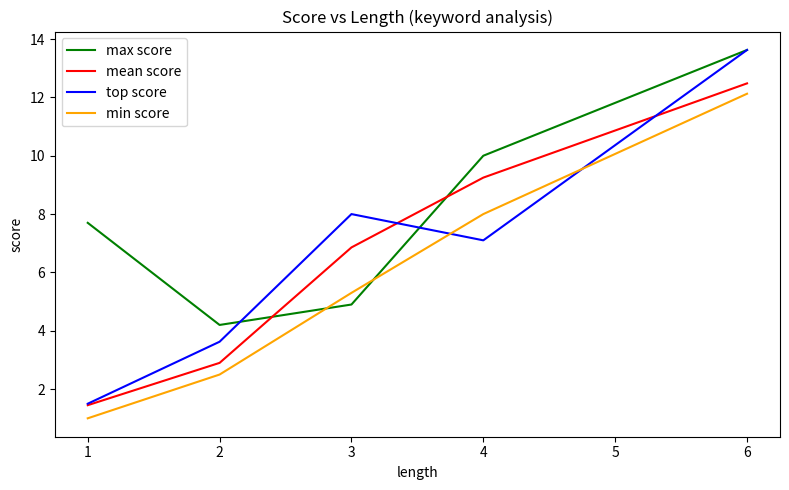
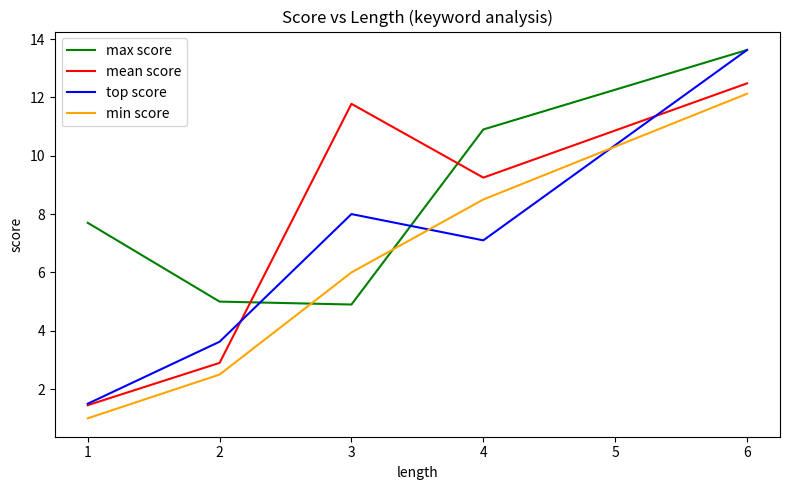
max score, 2: 4.2 -> 5.0
mean score, 3: 6.9 -> 11.8
min score, 3: 5.3 -> 6.0
max score, 4: 10.0 -> 10.9
min score, 4: 8.0 -> 8.5
